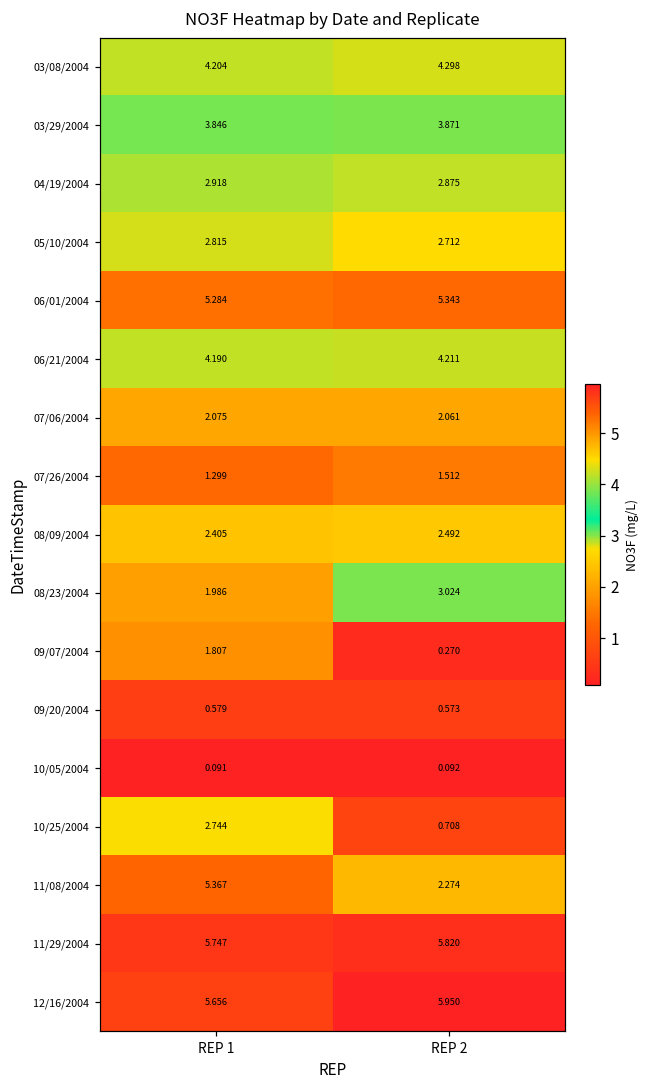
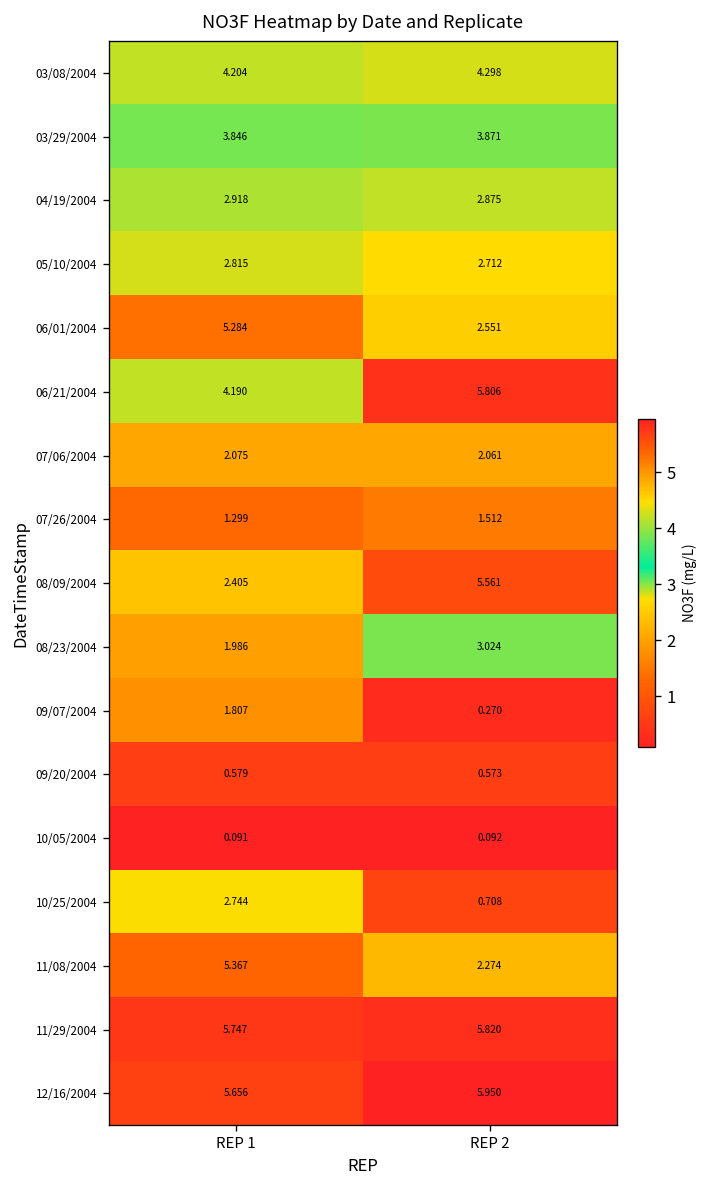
06/01/2004, REP 2: 5.343 -> 2.551
06/21/2004, REP 2: 4.211 -> 5.806
08/09/2004, REP 2: 2.492 -> 5.561
